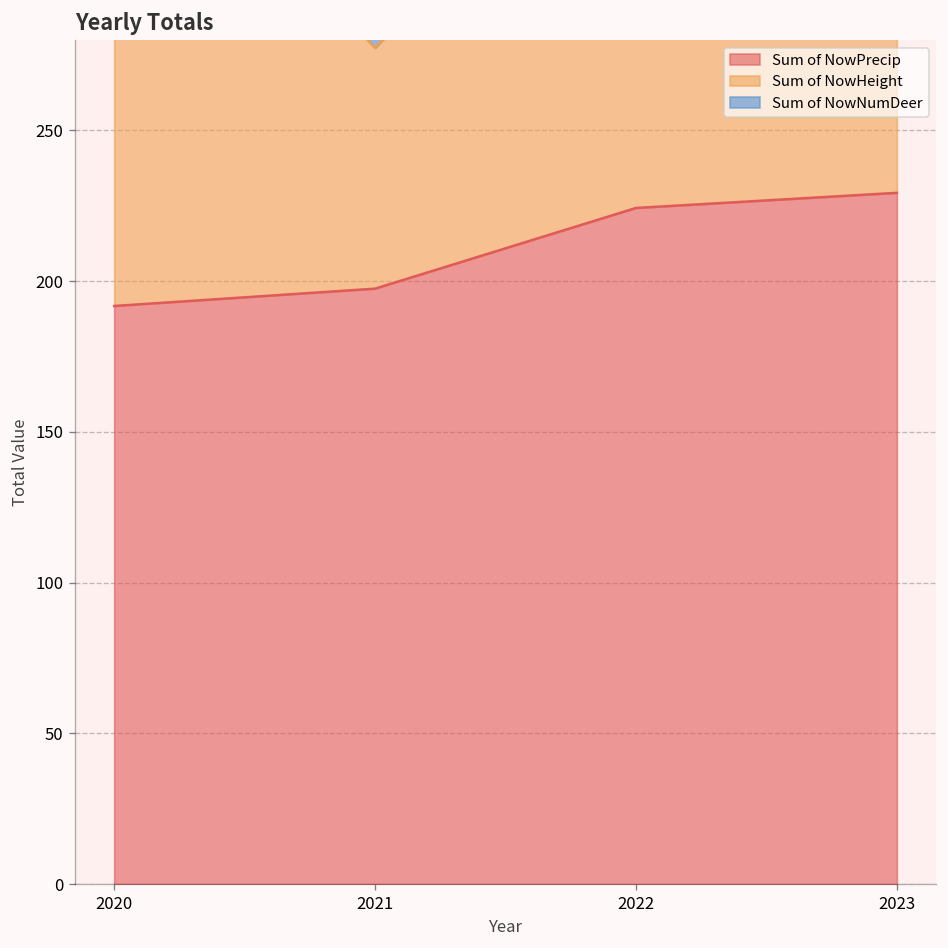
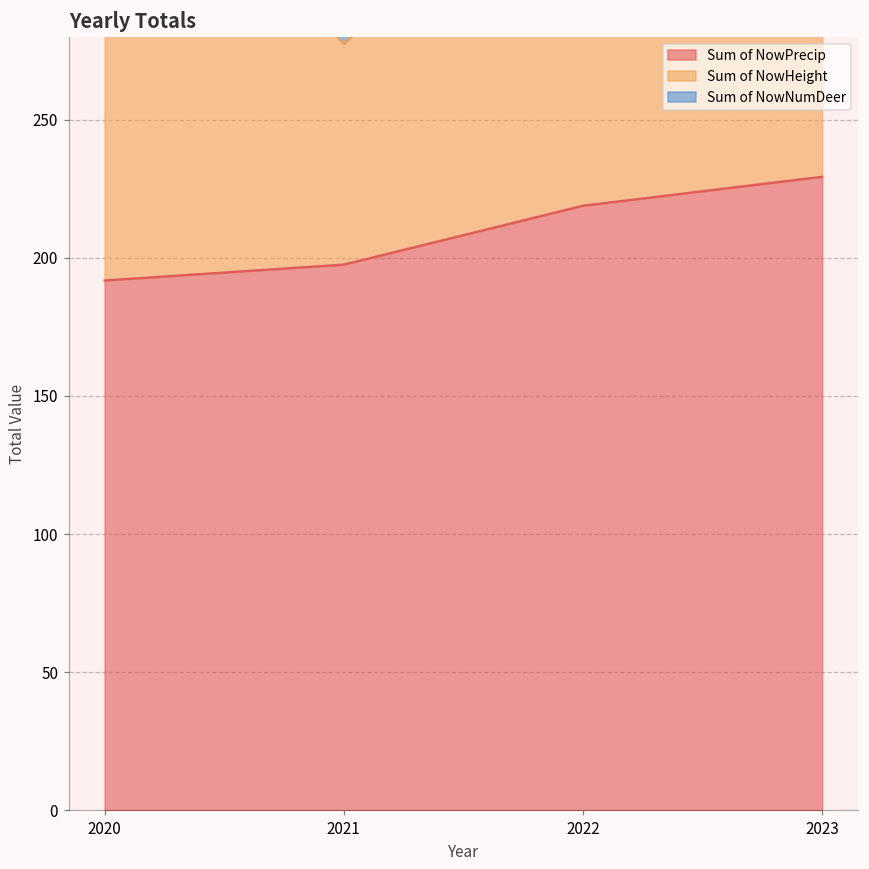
Sum of NowPrecip, 2022: 224 -> 219
